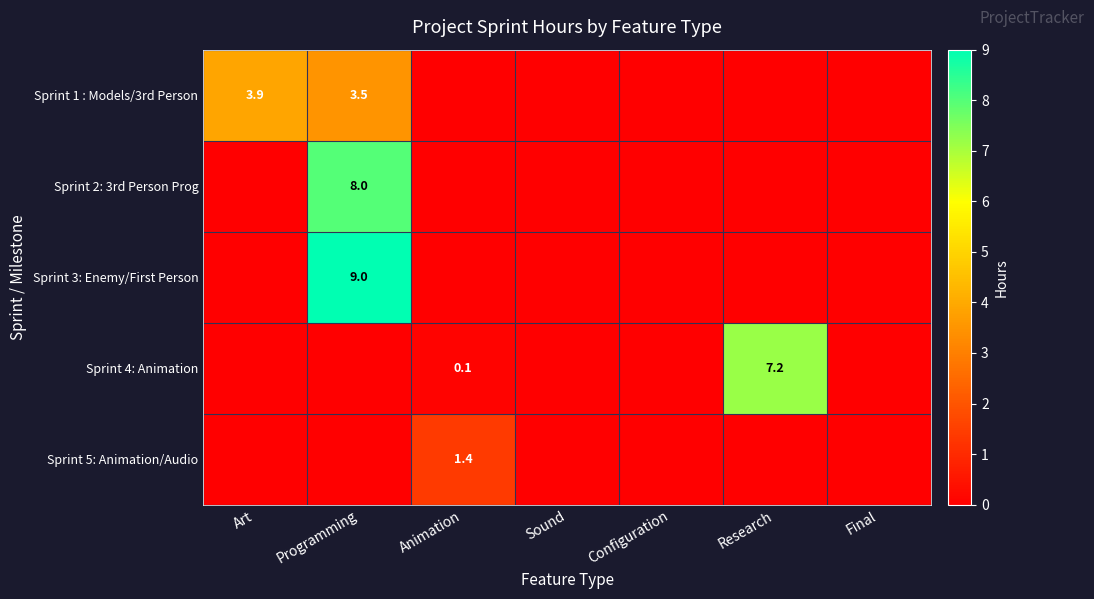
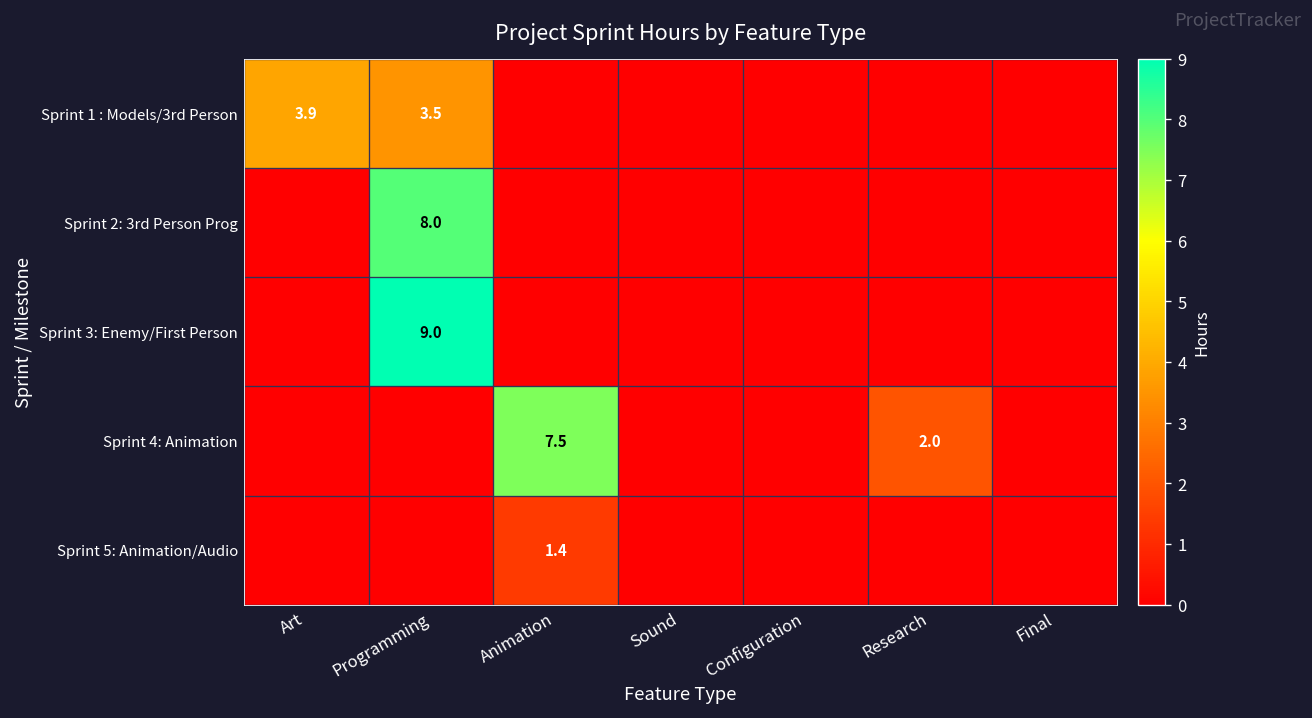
Sprint 4: Animation, Animation: 0.1 -> 7.5
Sprint 4: Animation, Research: 7.2 -> 2.0
